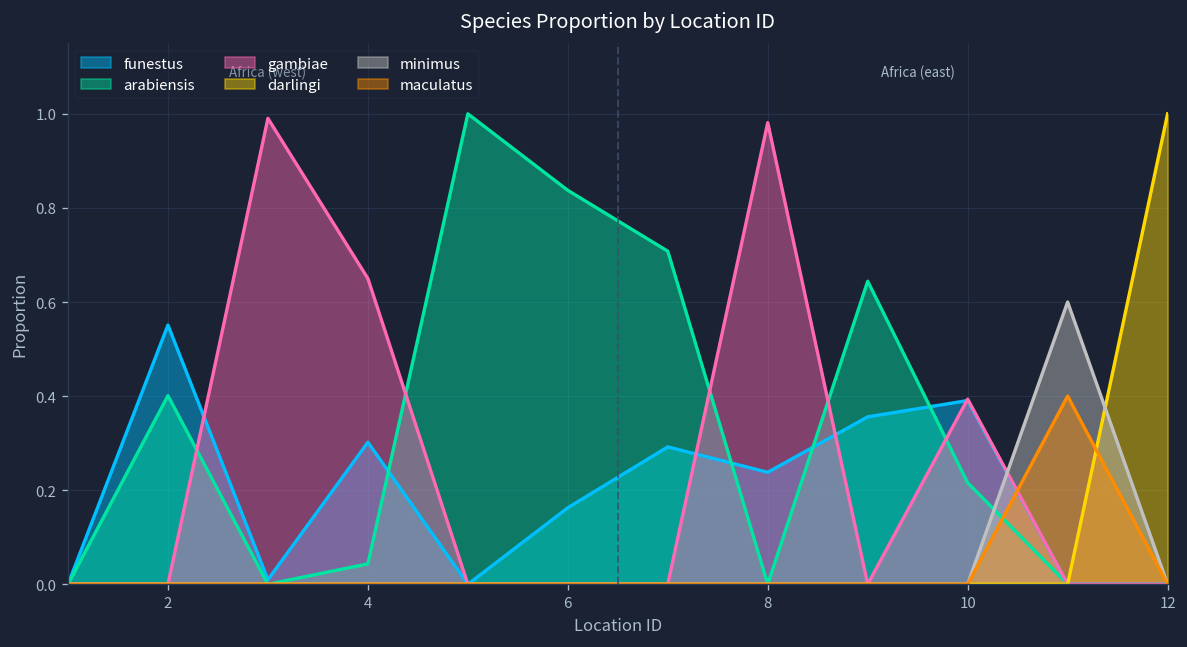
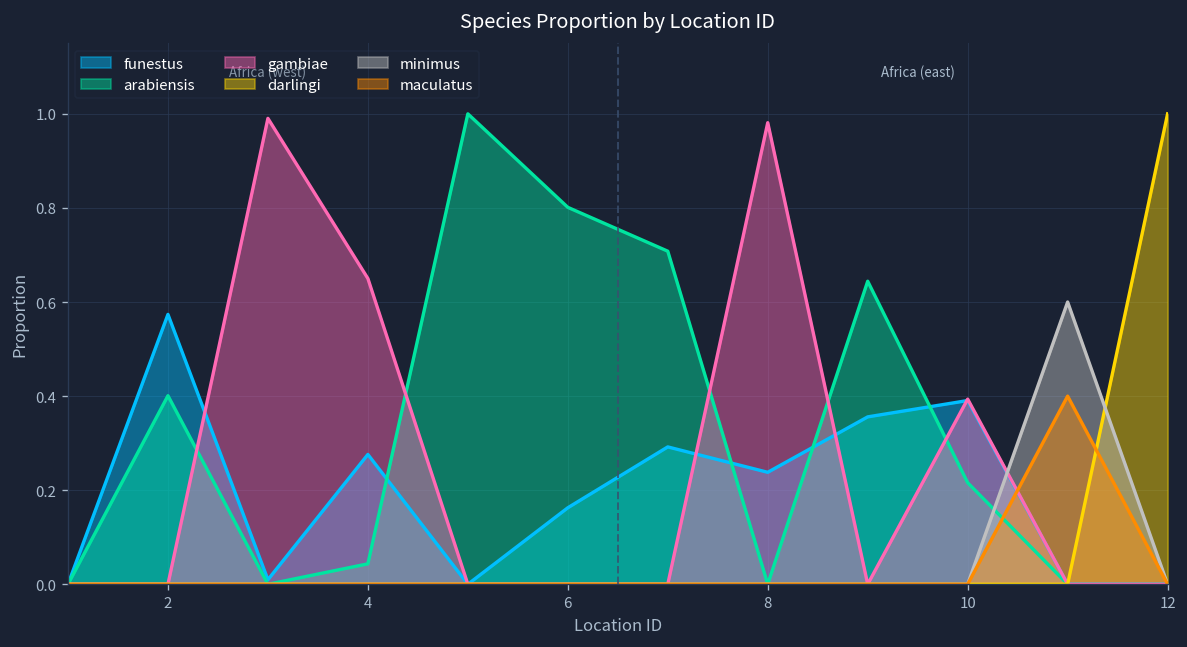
funestus, 2: 0.55 -> 0.57
funestus, 4: 0.30 -> 0.28
arabiensis, 6: 0.84 -> 0.80
